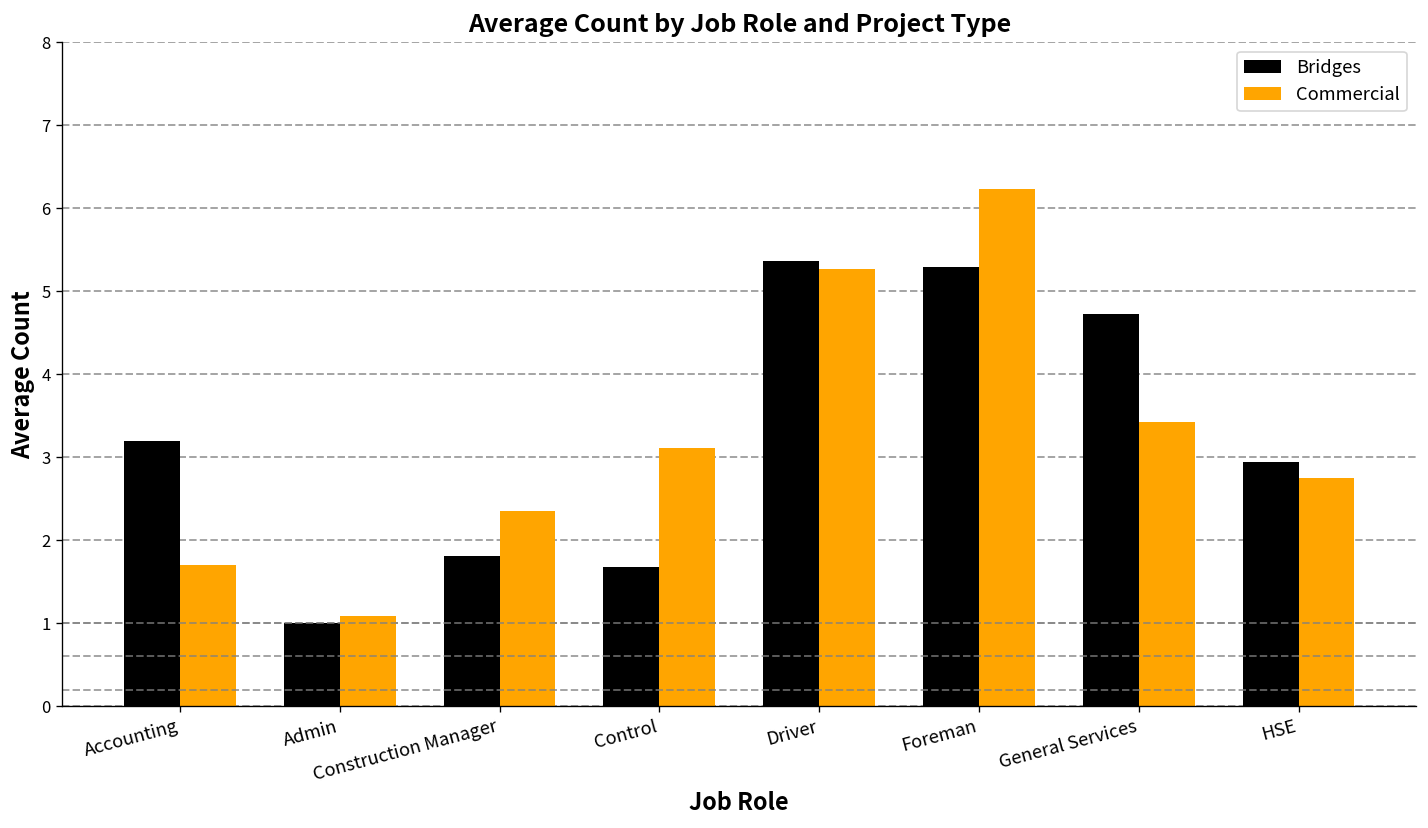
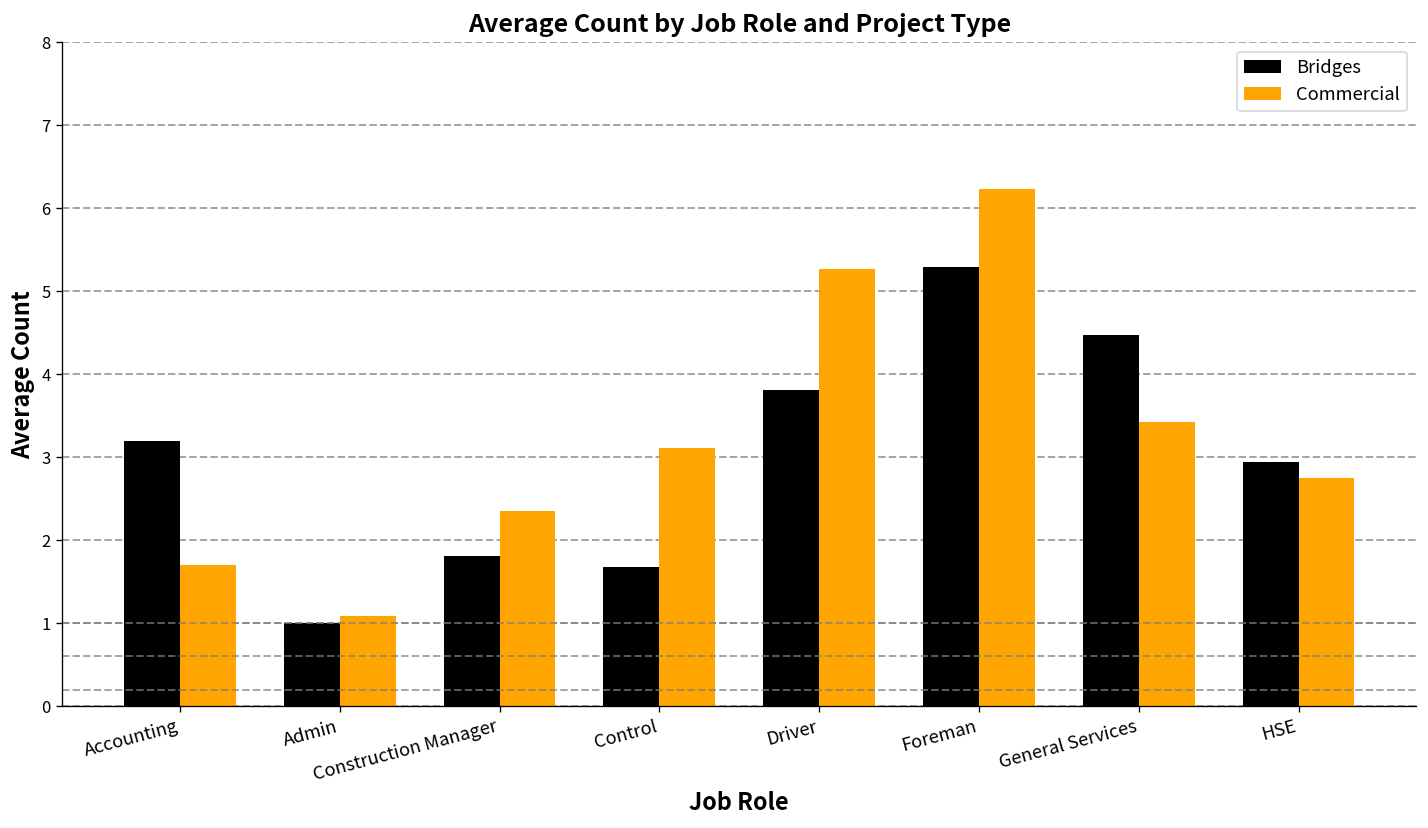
Bridges, Driver: 5.4 -> 3.8
Bridges, General Services: 4.7 -> 4.5
